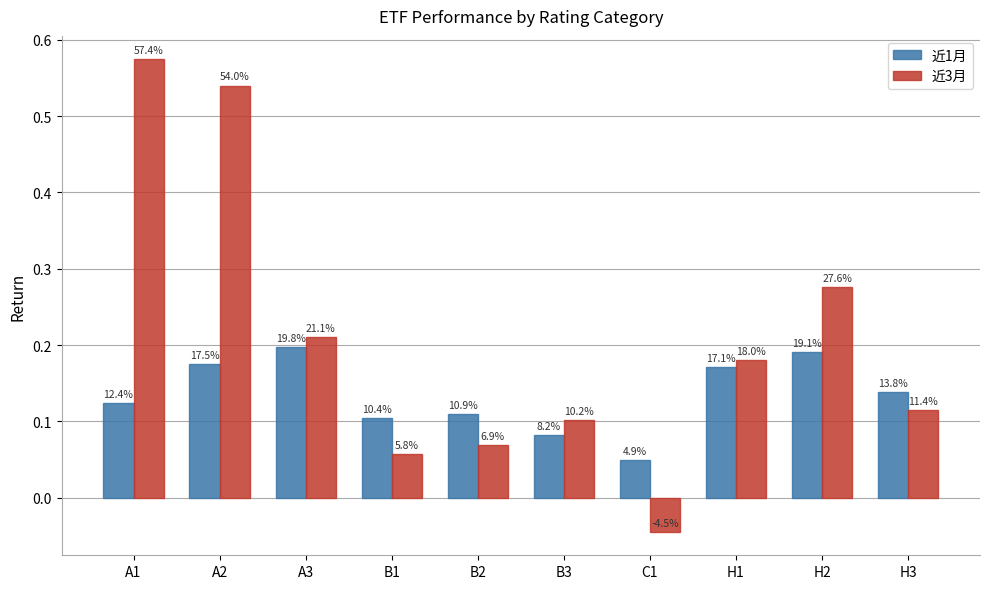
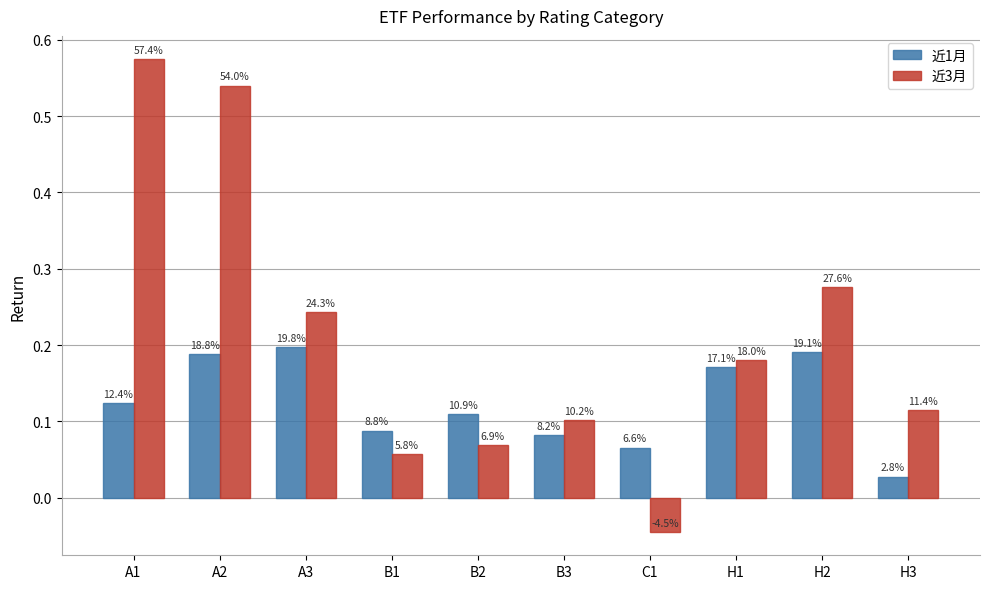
近1月, A2: 17.5% -> 18.8%
近3月, A3: 21.1% -> 24.3%
近1月, B1: 10.4% -> 8.8%
近1月, C1: 4.9% -> 6.6%
近1月, H3: 13.8% -> 2.8%
